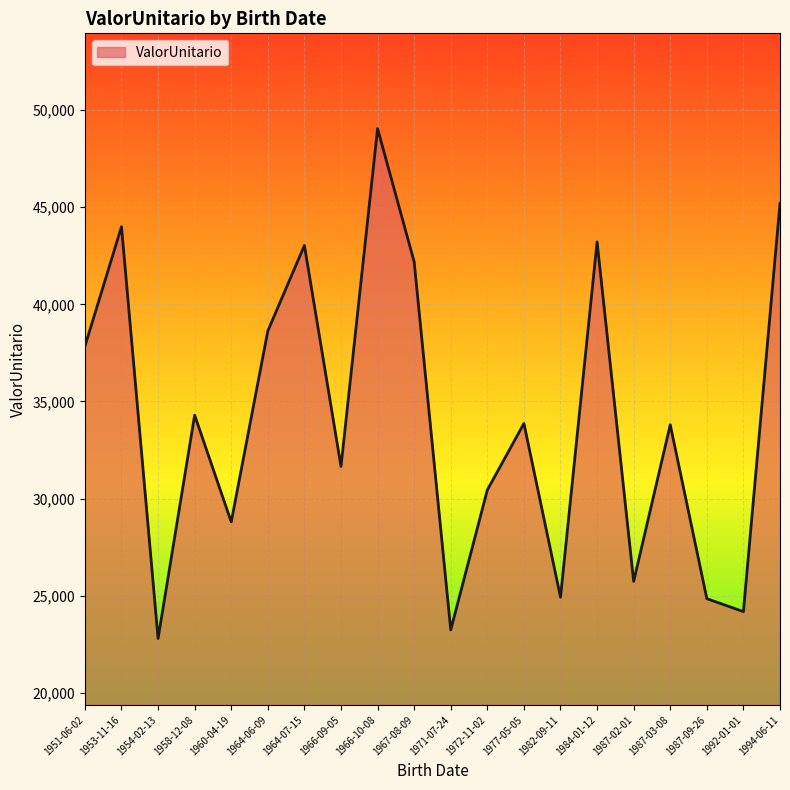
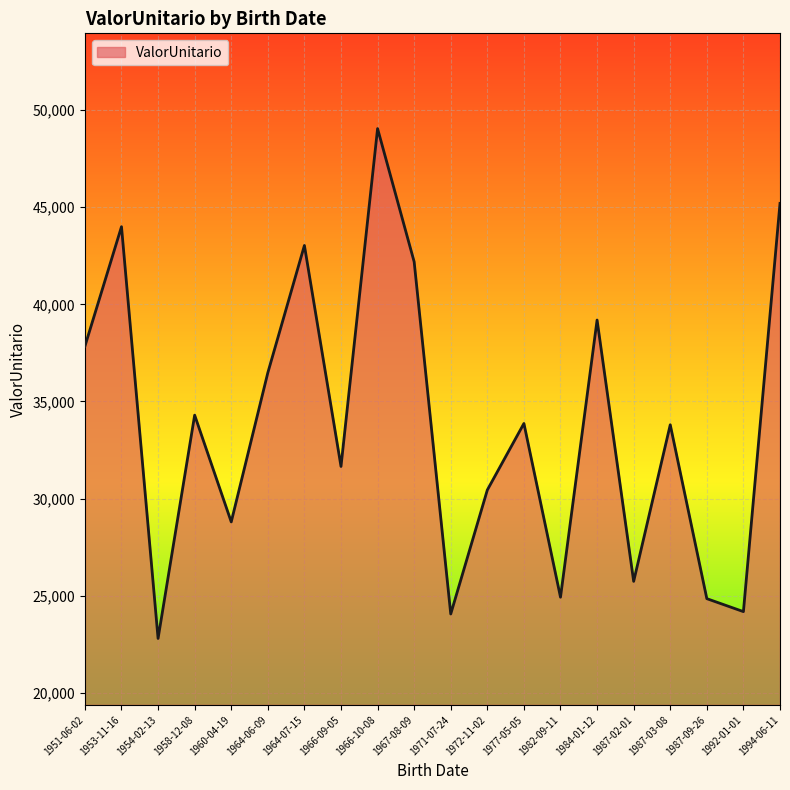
1964-06-09: 38,600 -> 36,500
1971-07-24: 23,200 -> 24,100
1984-01-12: 43,200 -> 39,200
